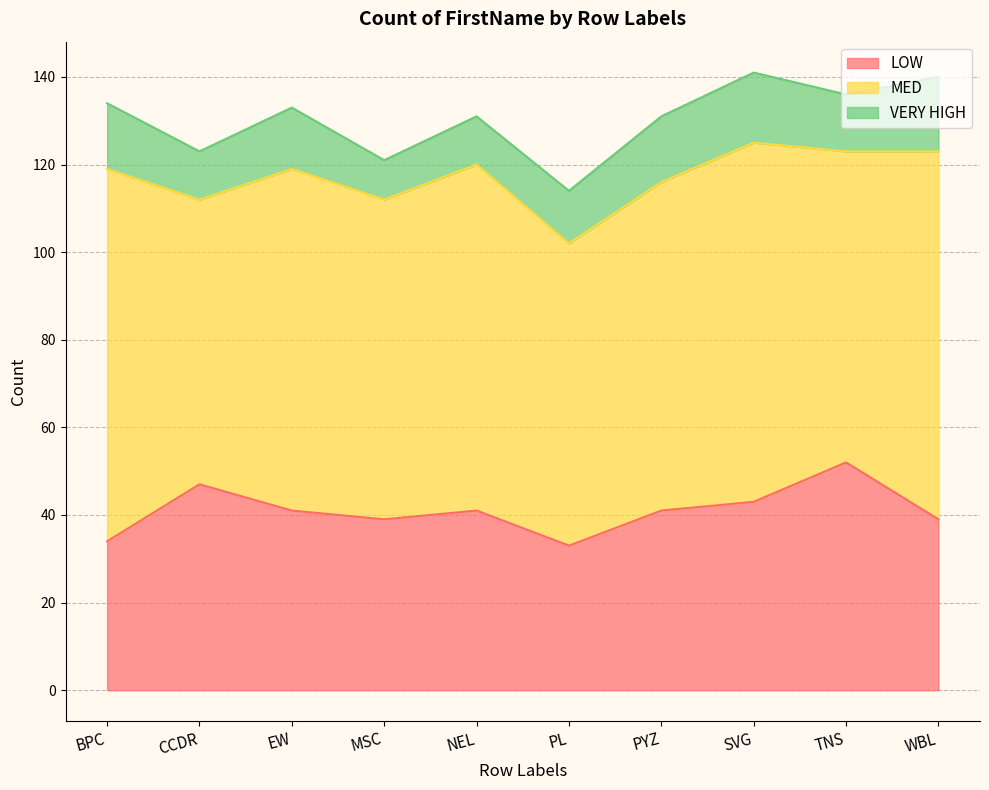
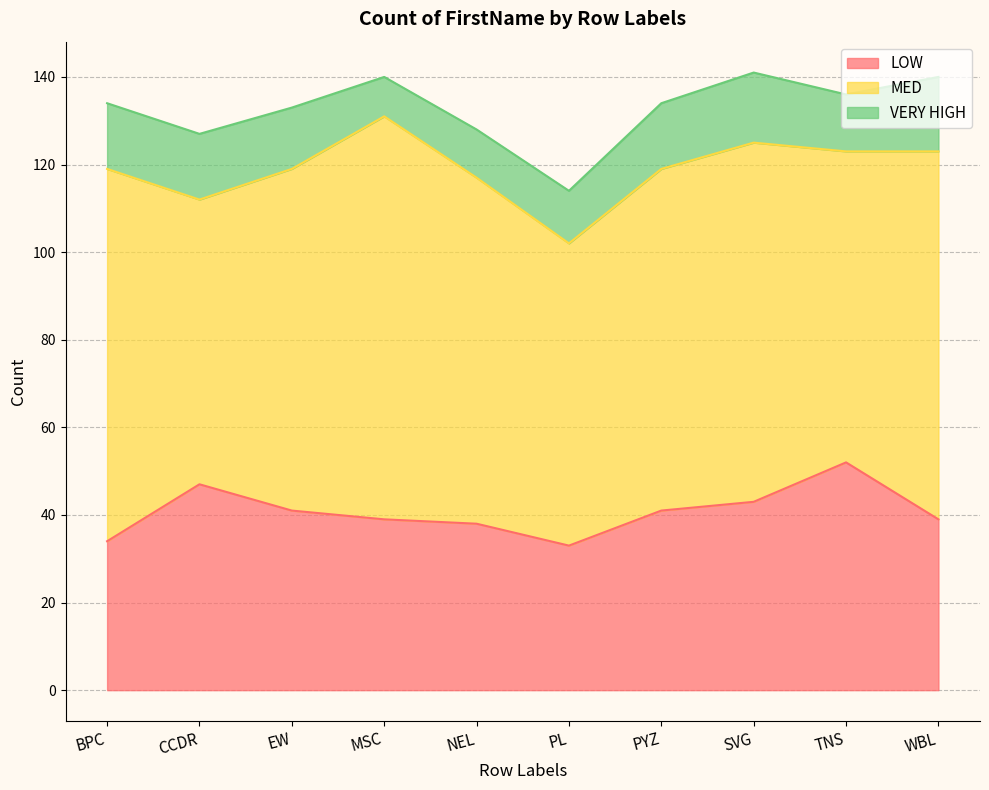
VERY HIGH, CCDR: 11 -> 15
MED, MSC: 73 -> 92
LOW, NEL: 41 -> 38
MED, PYZ: 75 -> 78
